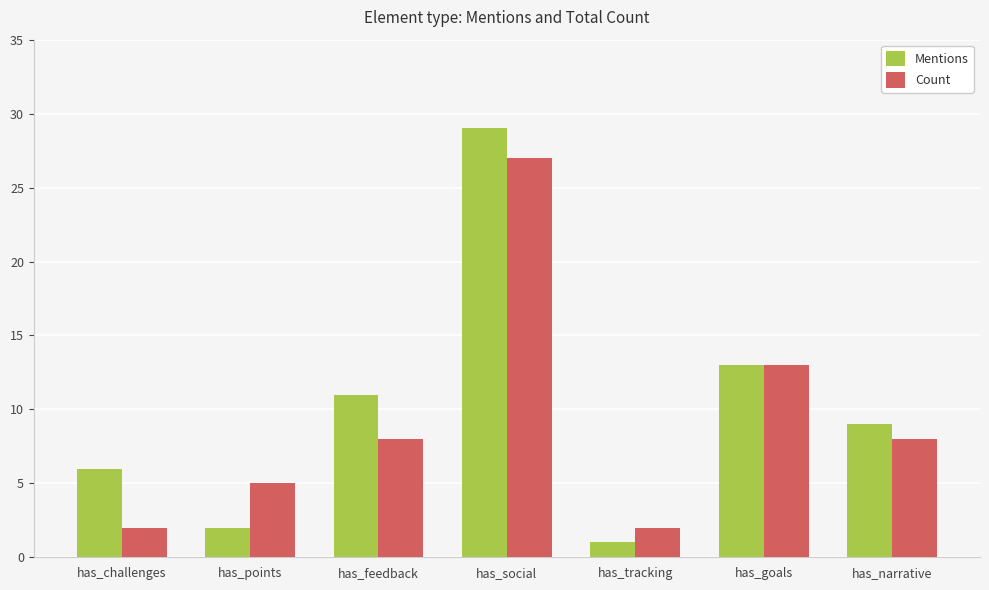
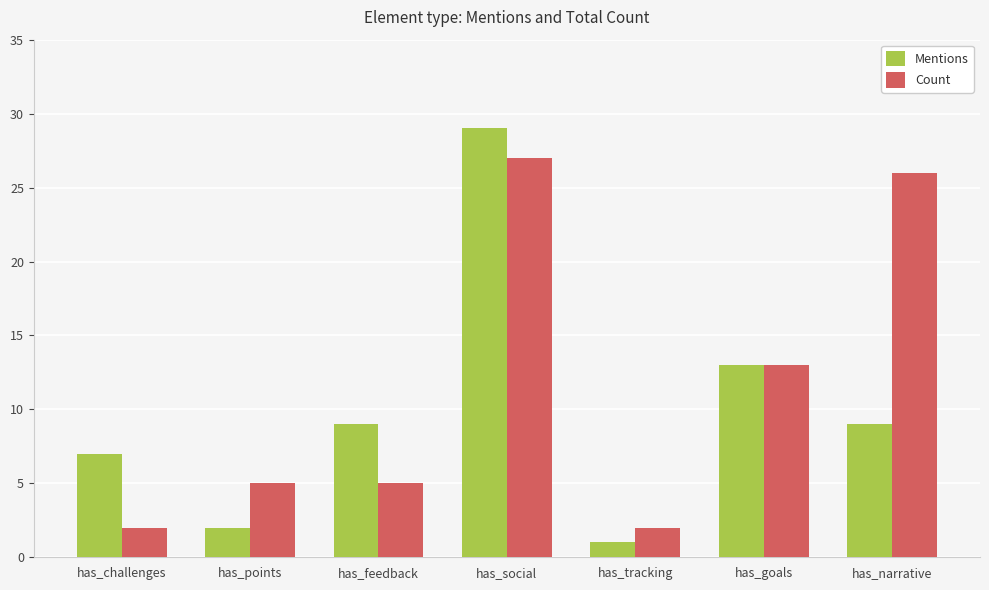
Mentions, has_challenges: 6 -> 7
Mentions, has_feedback: 11 -> 9
Count, has_feedback: 8 -> 5
Count, has_narrative: 8 -> 26
